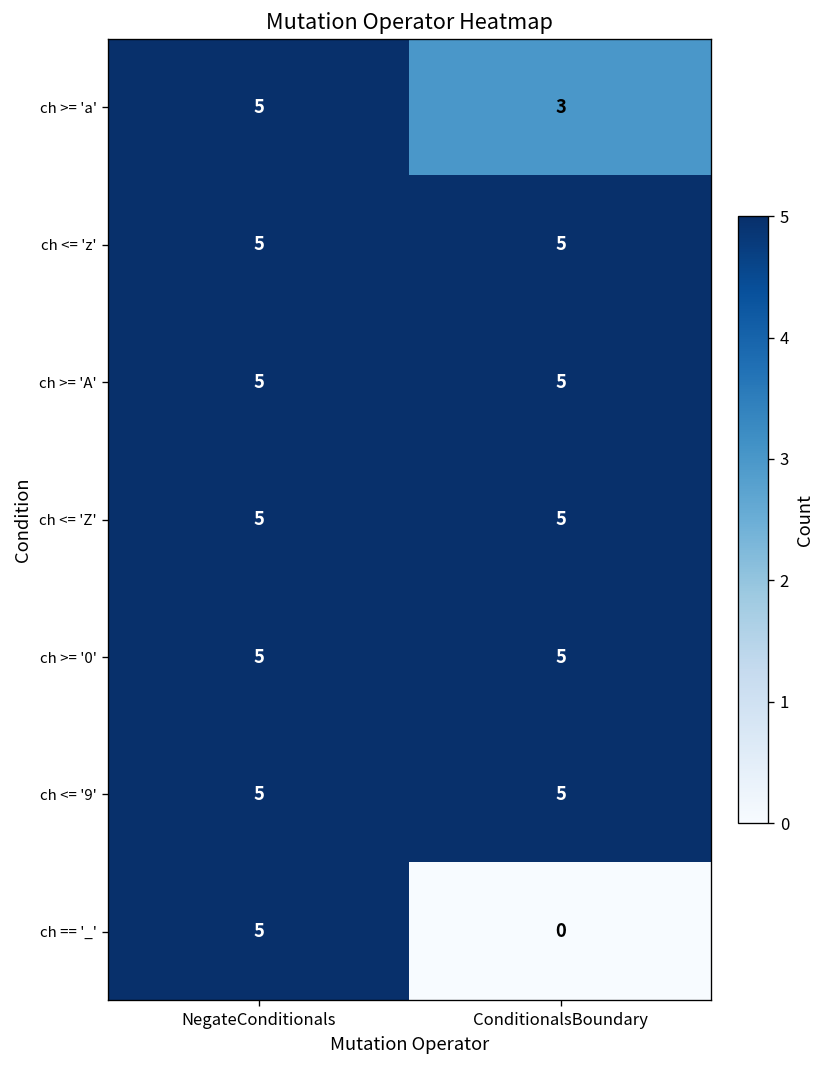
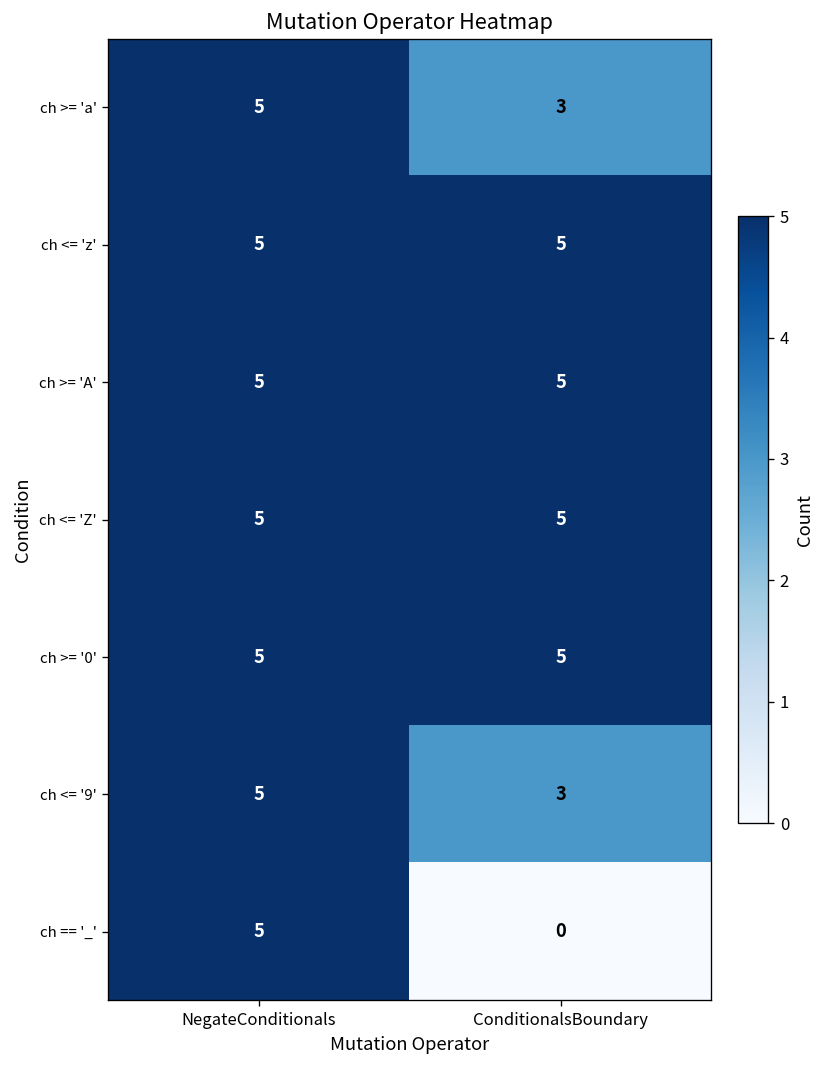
ch <= '9', ConditionalsBoundary: 5 -> 3
